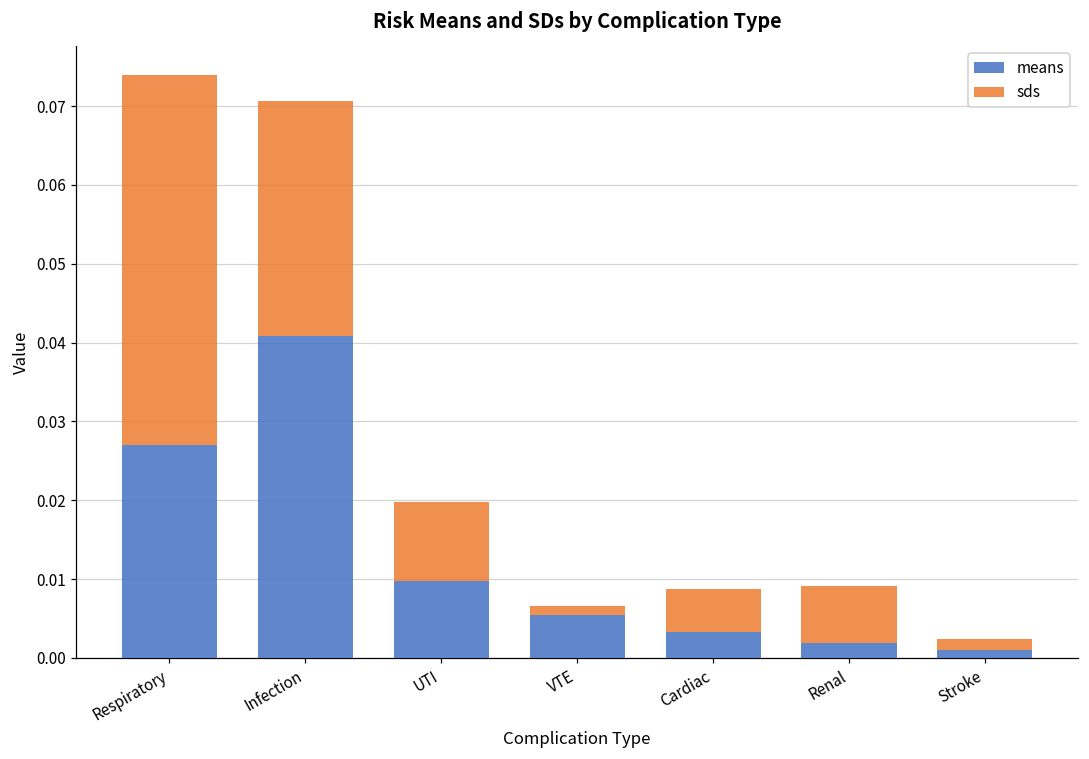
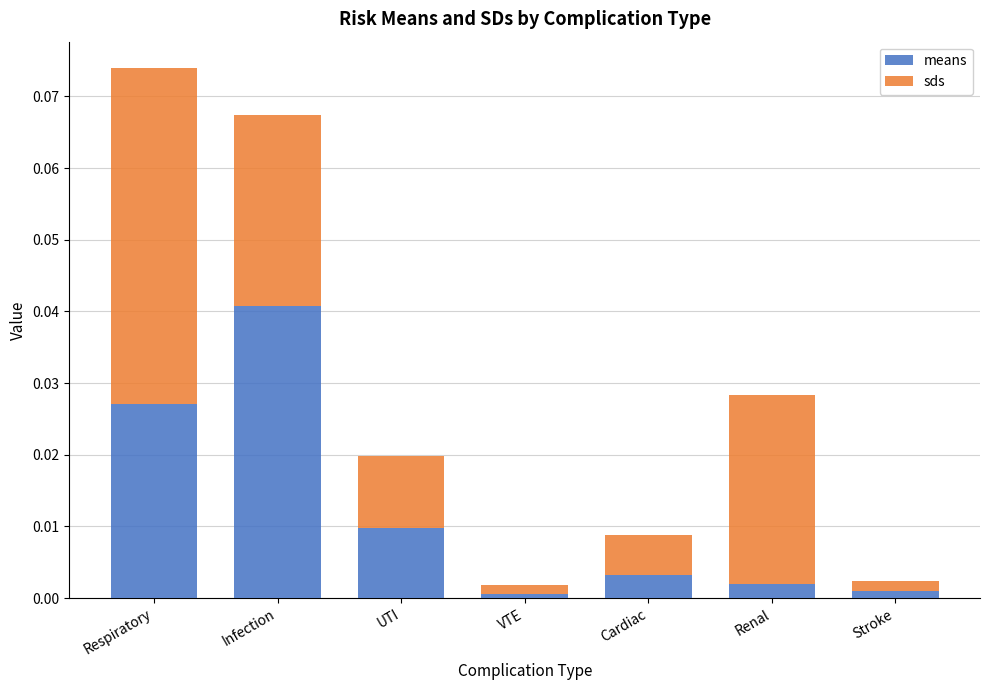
sds, Infection: 0.030 -> 0.027
means, VTE: 0.005 -> 0.001
sds, Renal: 0.007 -> 0.026
